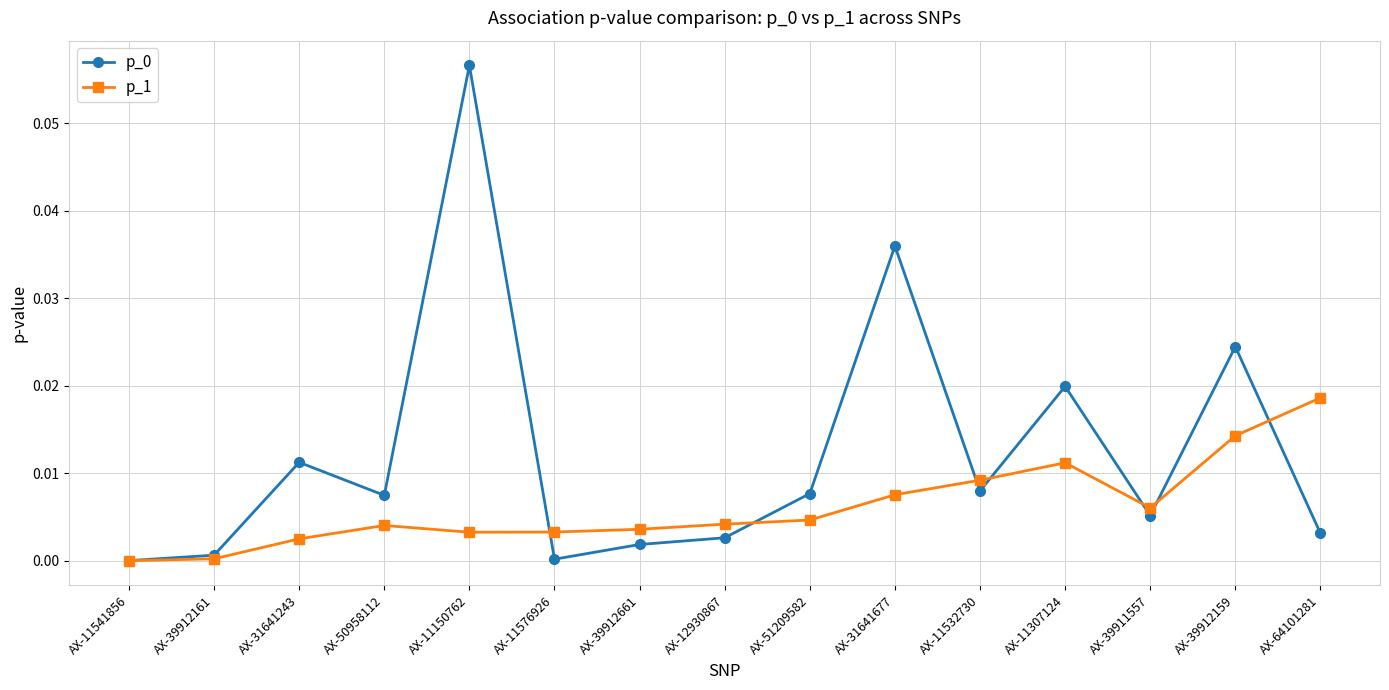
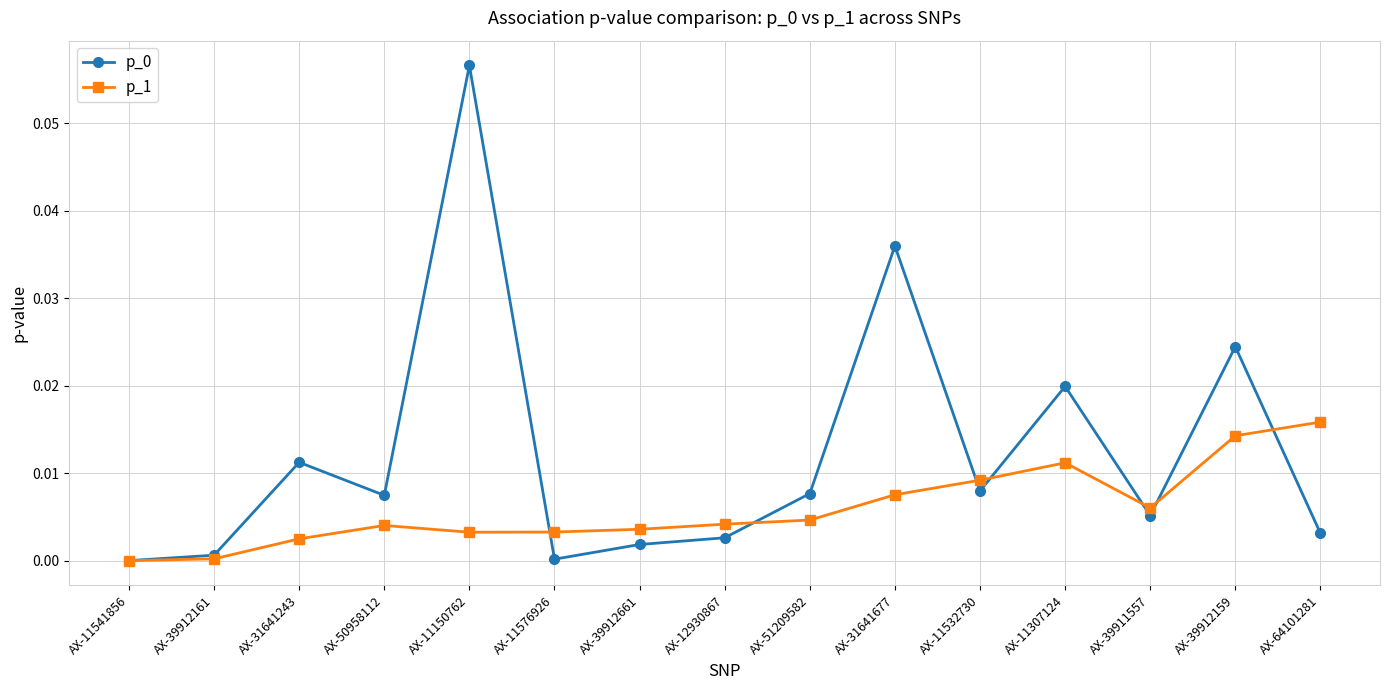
p_1, AX-64101281: 0.019 -> 0.016
